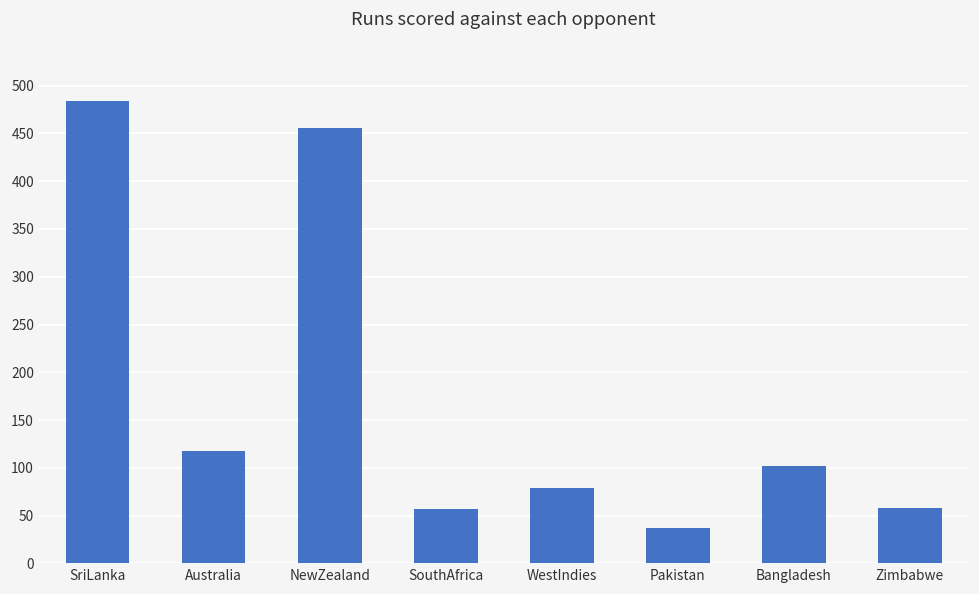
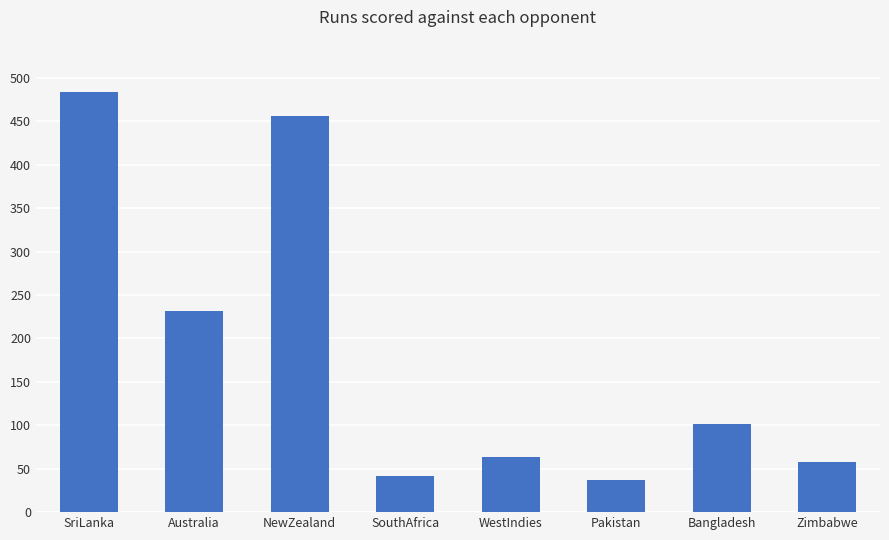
Australia: 120 -> 230
SouthAfrica: 60 -> 40
WestIndies: 80 -> 60
